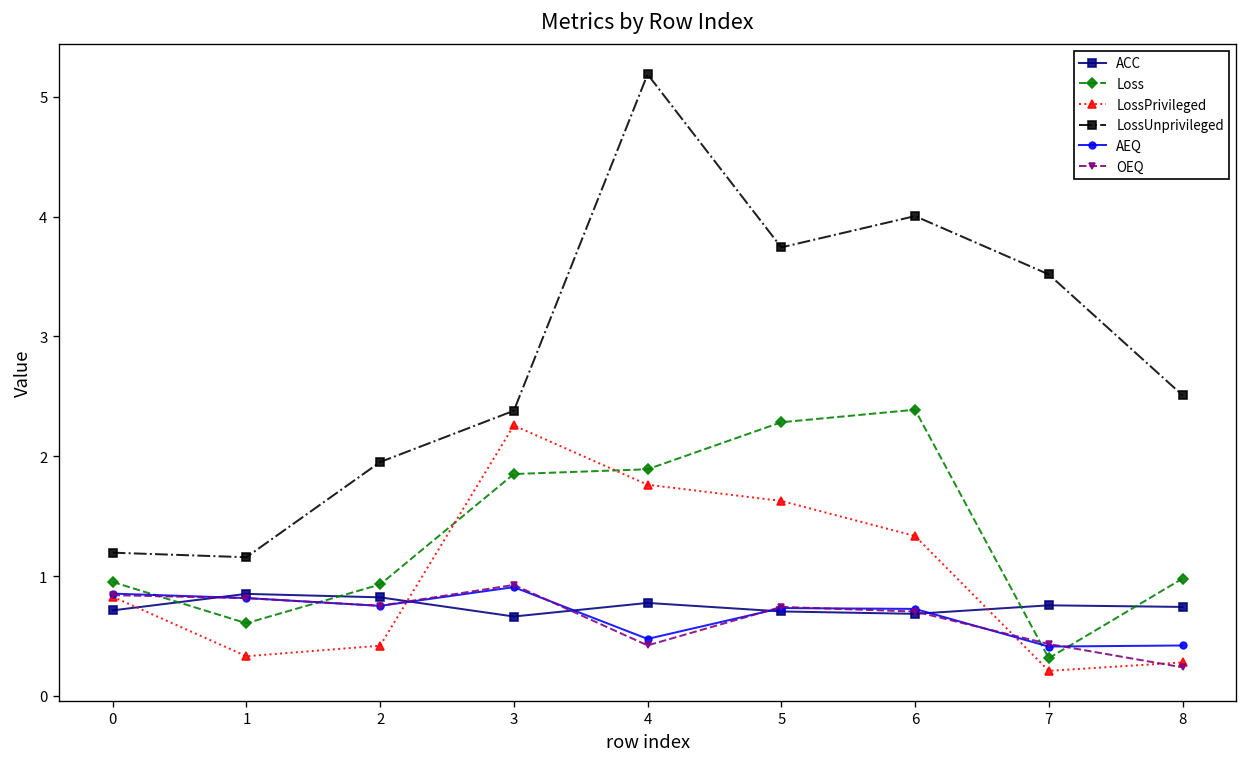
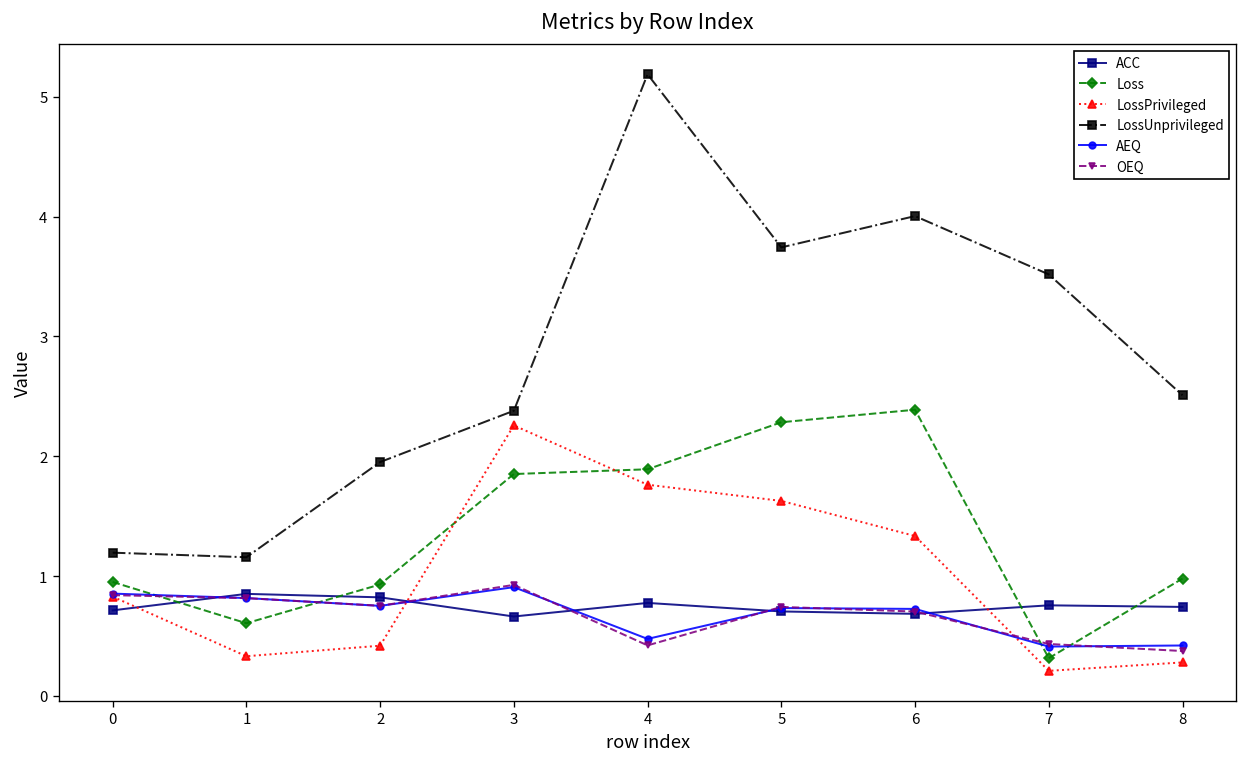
OEQ, 8: 0.2 -> 0.4
